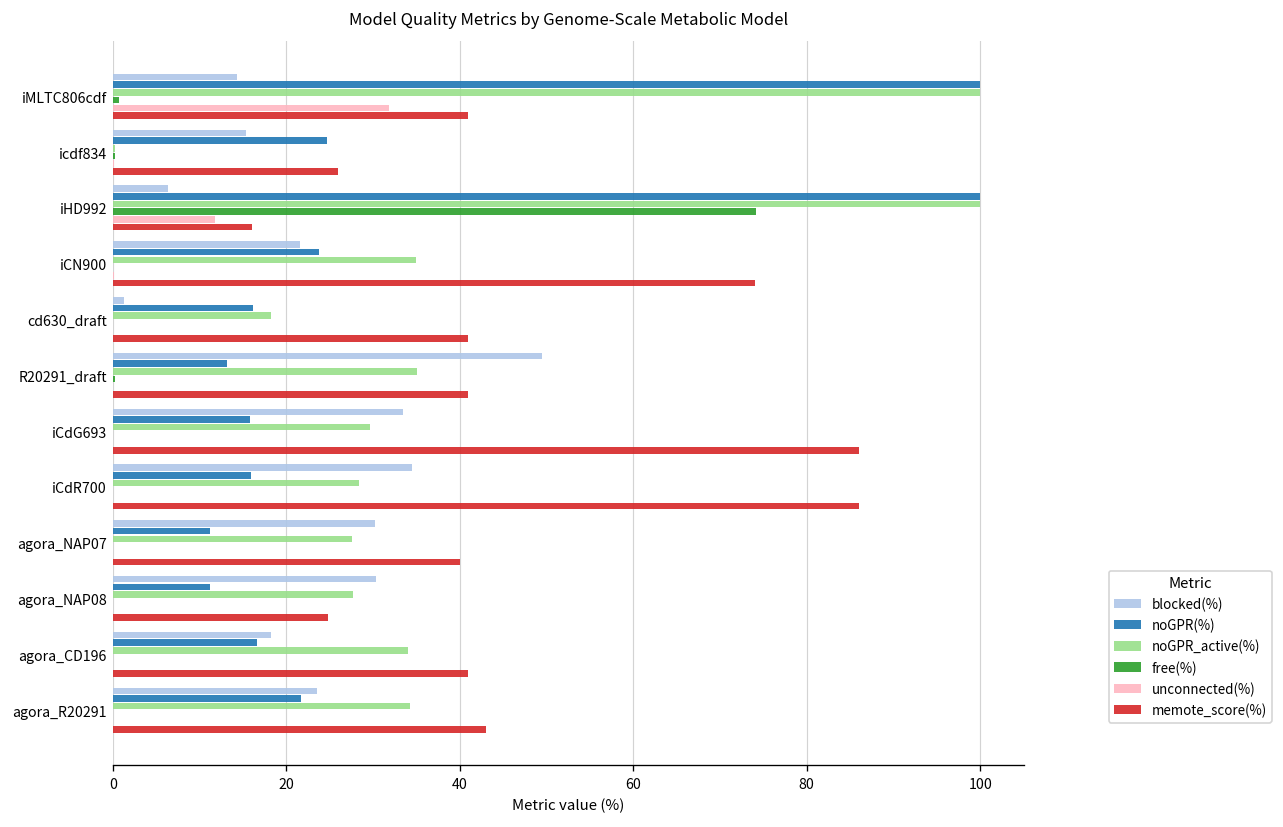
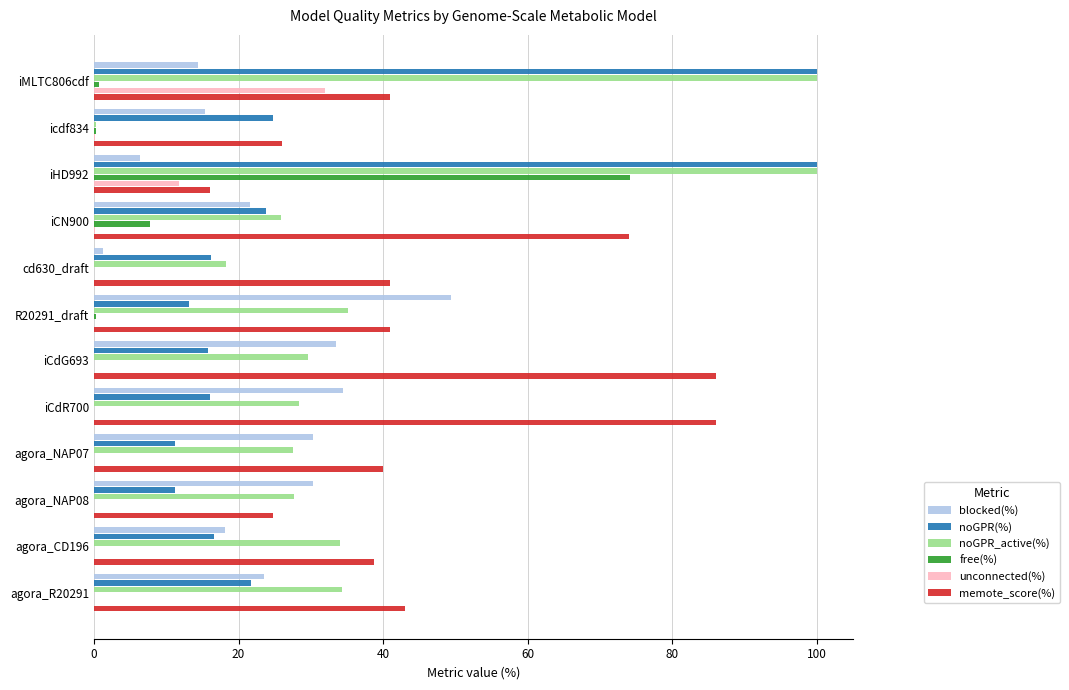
noGPR_active(%), iCN900: 35 -> 26
free(%), iCN900: 0 -> 8
memote_score(%), agora_CD196: 41 -> 39
